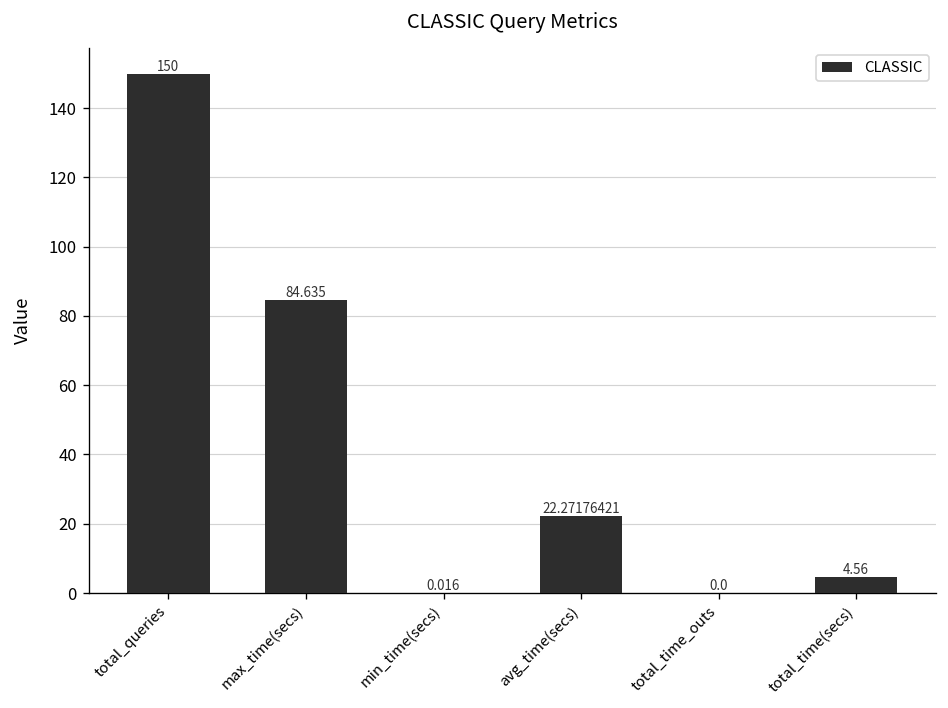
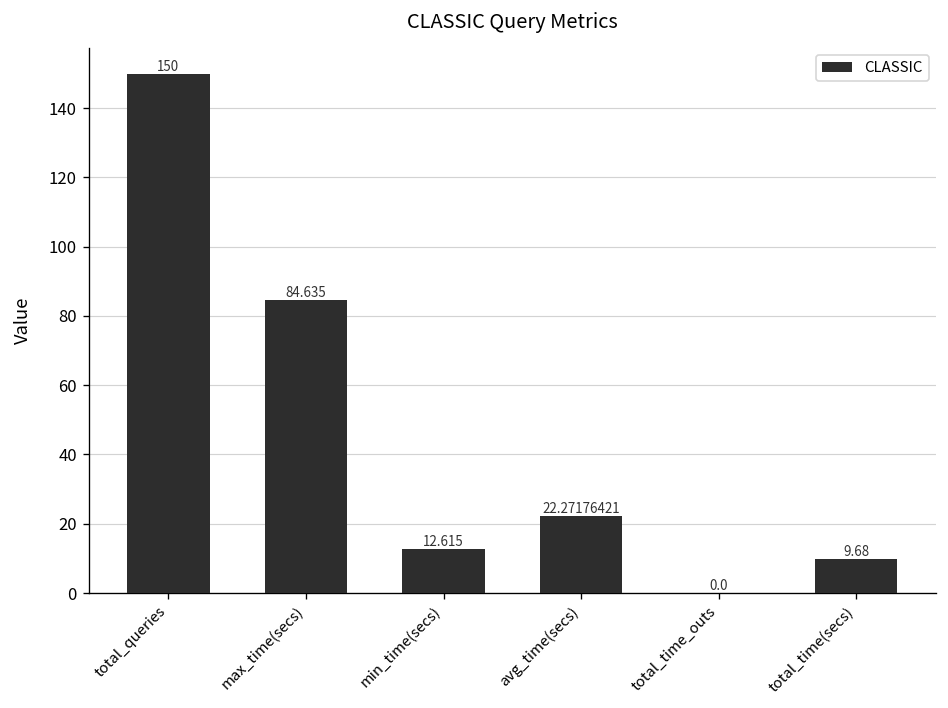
min_time(secs): 0.016 -> 12.615
total_time(secs): 4.56 -> 9.68
